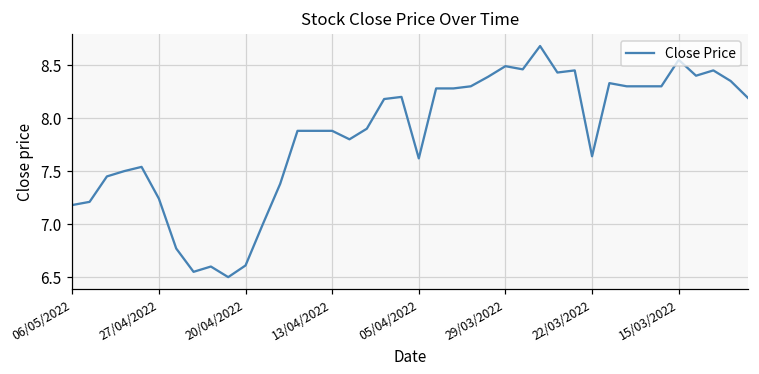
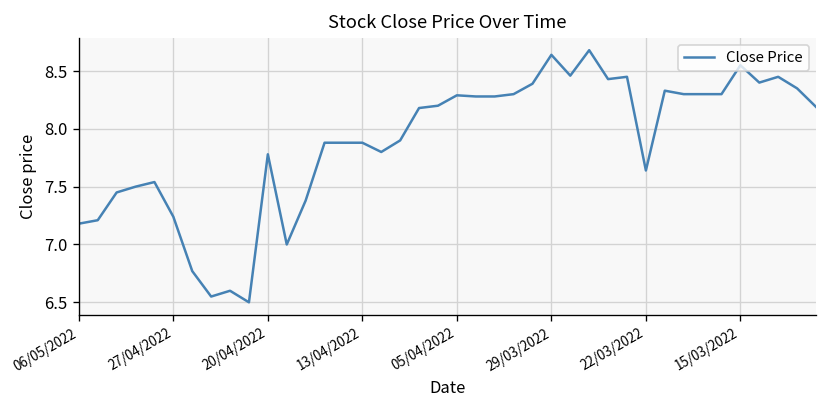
20/04/2022: 6.6 -> 7.8
05/04/2022: 7.6 -> 8.3
29/03/2022: 8.5 -> 8.6
